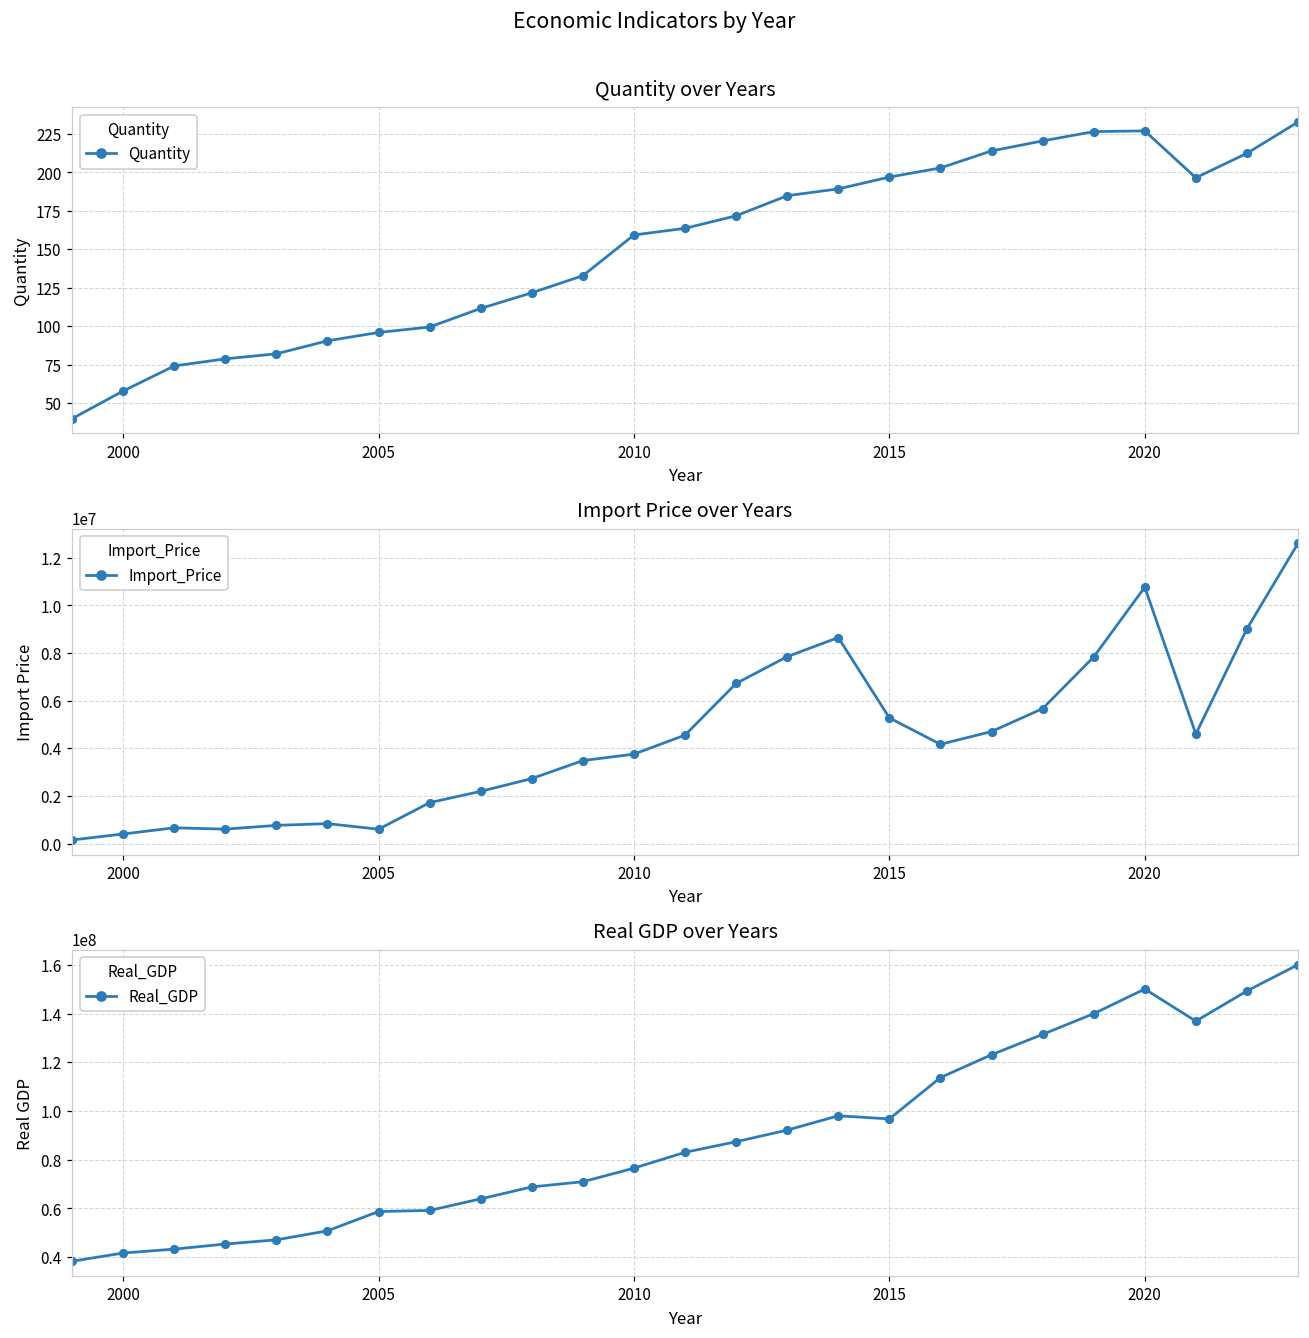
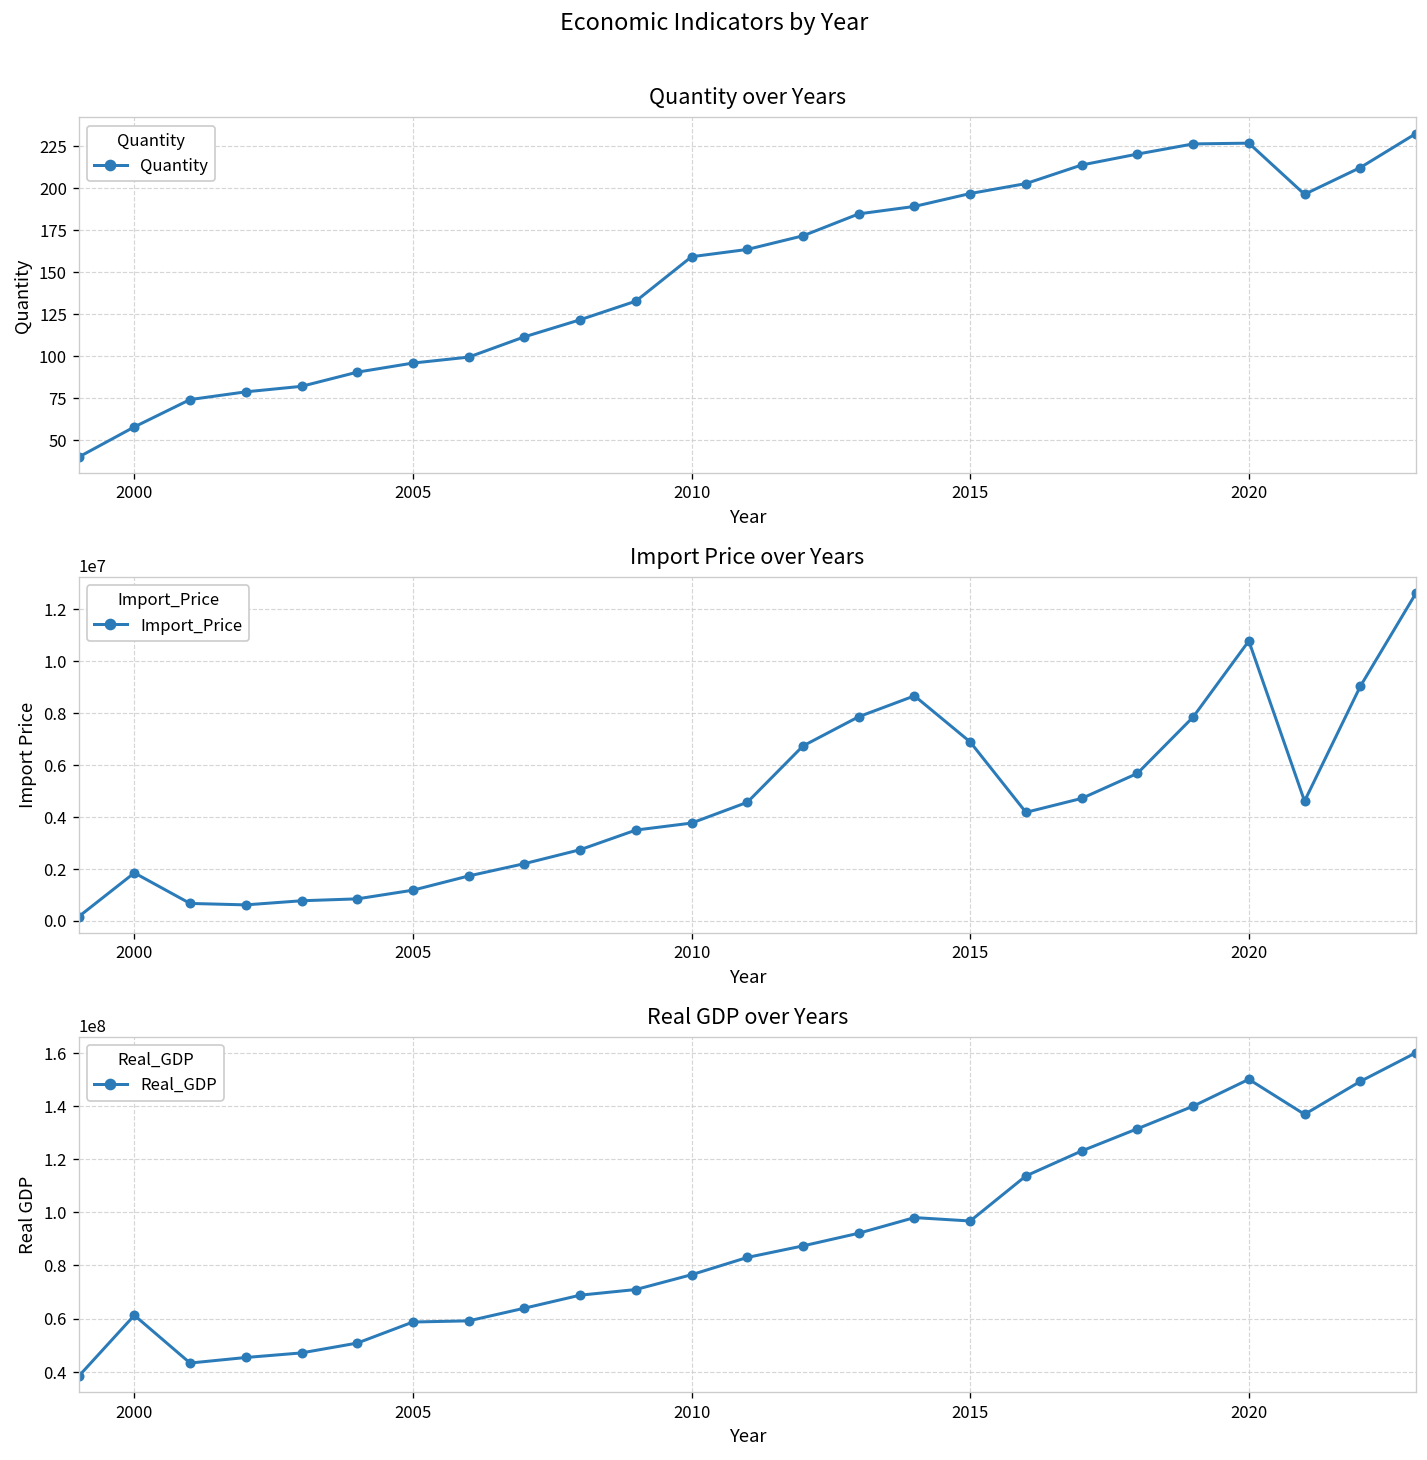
Import Price over Years, 2000: 400000 -> 1800000
Import Price over Years, 2005: 600000 -> 1200000
Import Price over Years, 2015: 5300000 -> 6900000
Real GDP over Years, 2000: 42000000 -> 61000000
